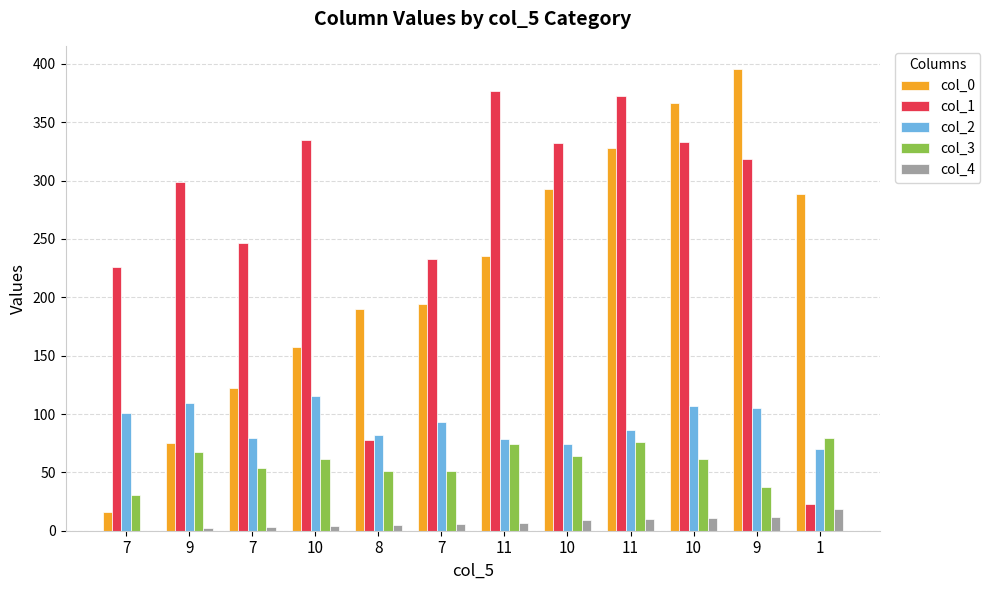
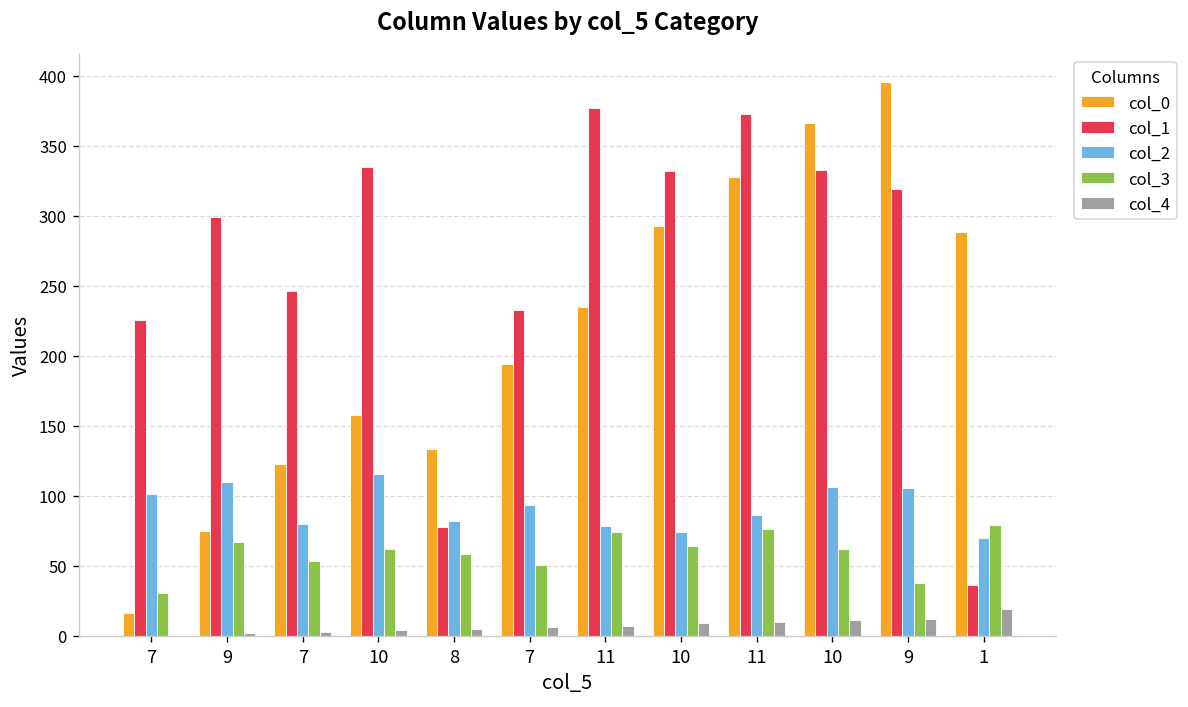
col_0, 8: 190 -> 133
col_3, 8: 51 -> 58
col_1, 1: 23 -> 36
